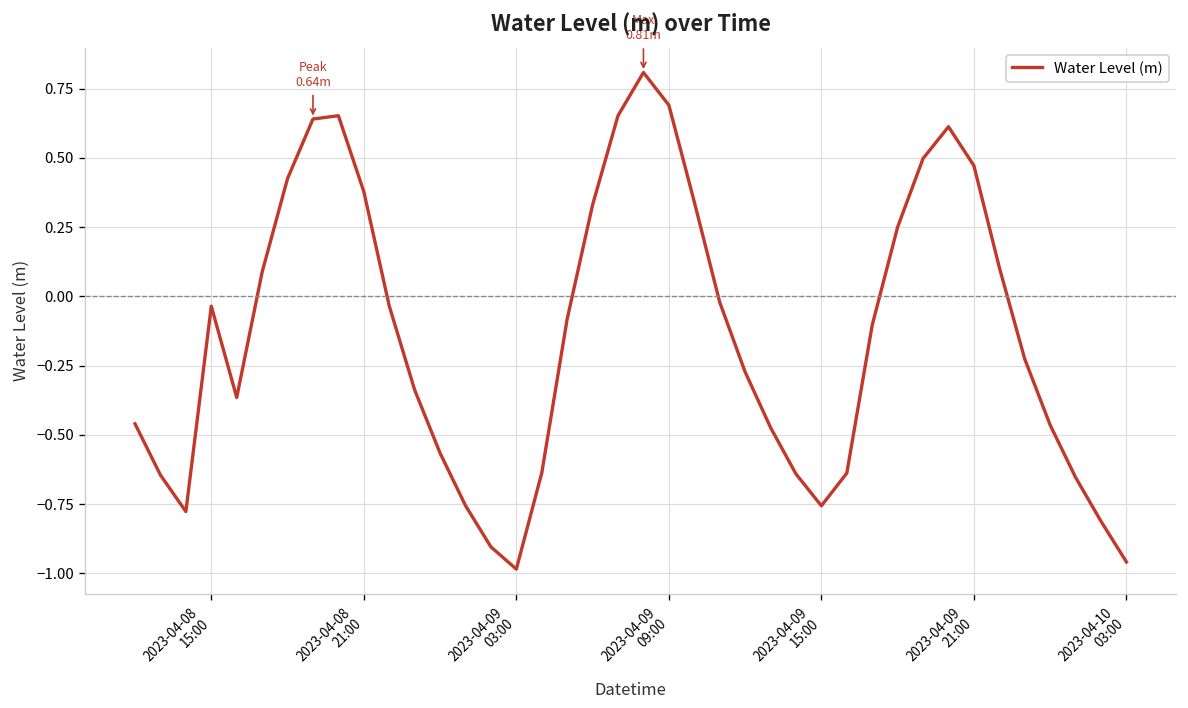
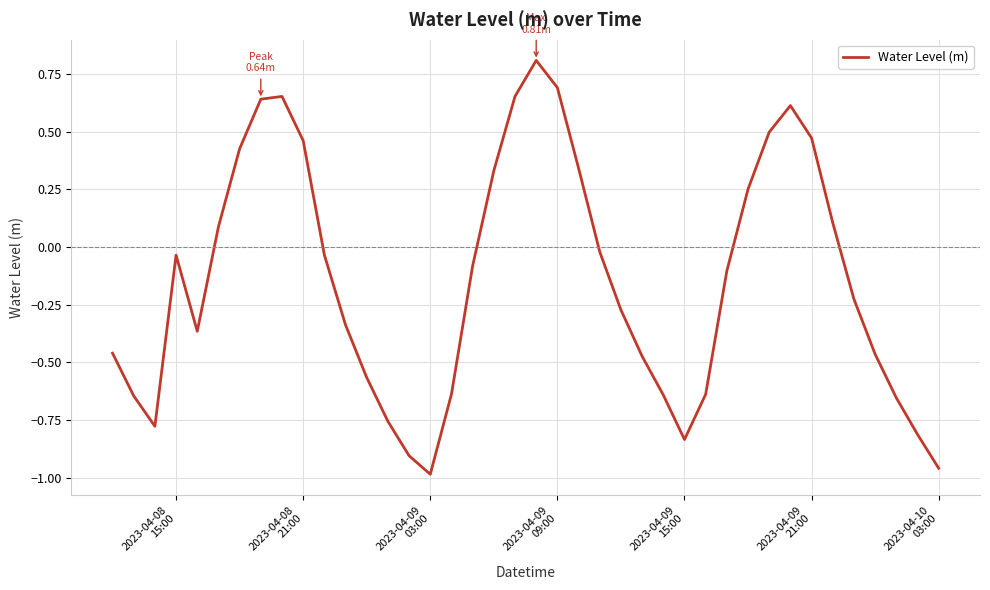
2023-04-08 21:00: 0.38 -> 0.46
2023-04-09 15:00: -0.76 -> -0.83
